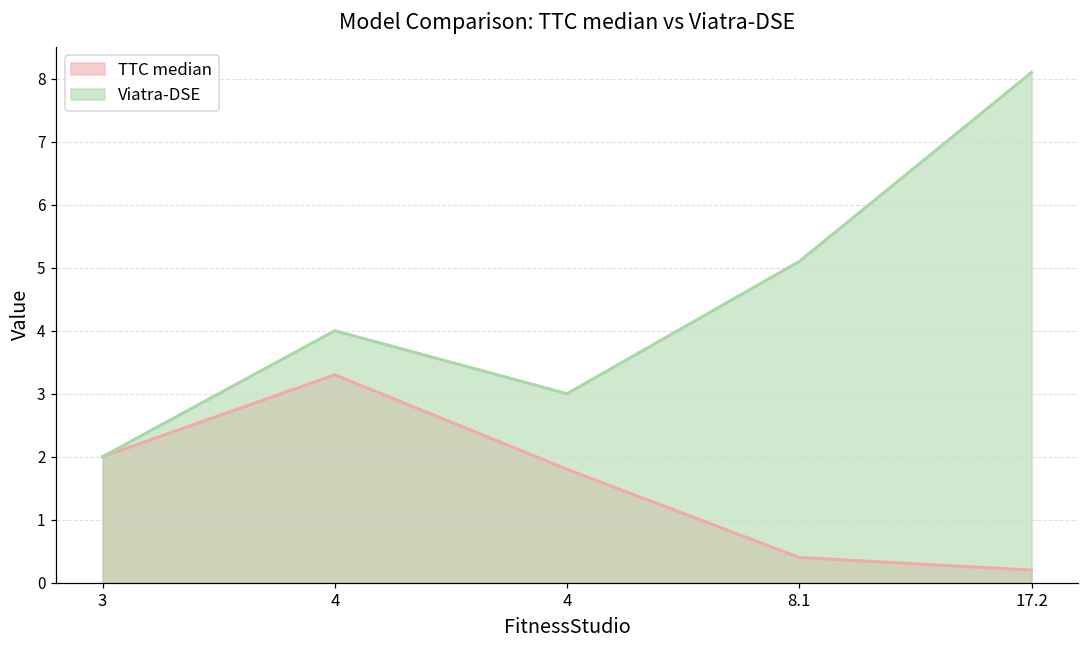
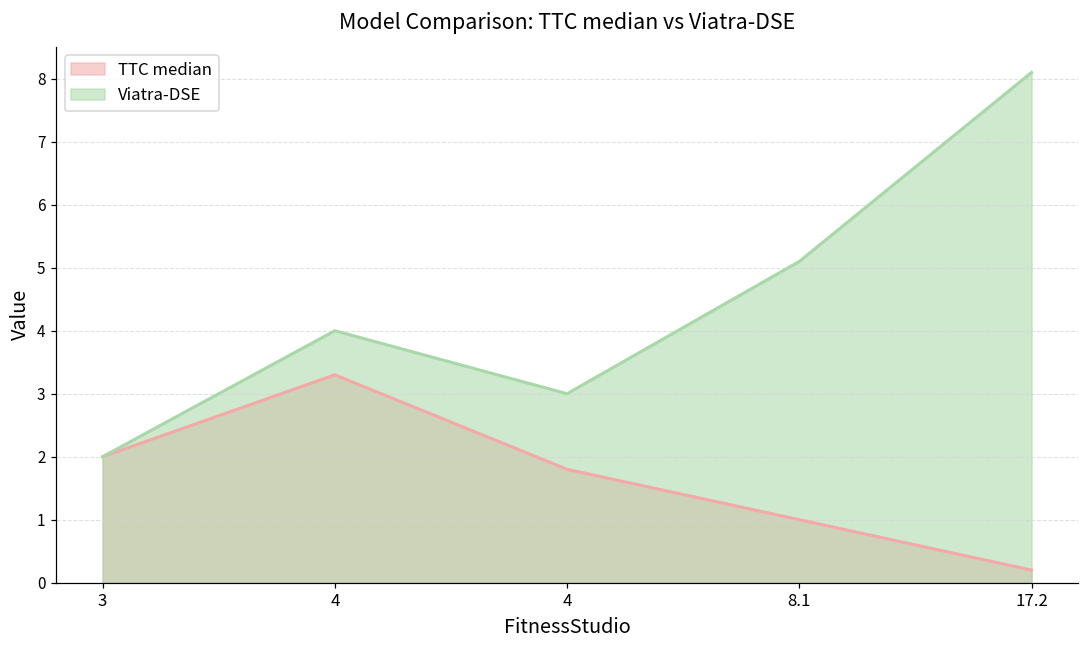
TTC median, 8.1: 0.4 -> 1.0
